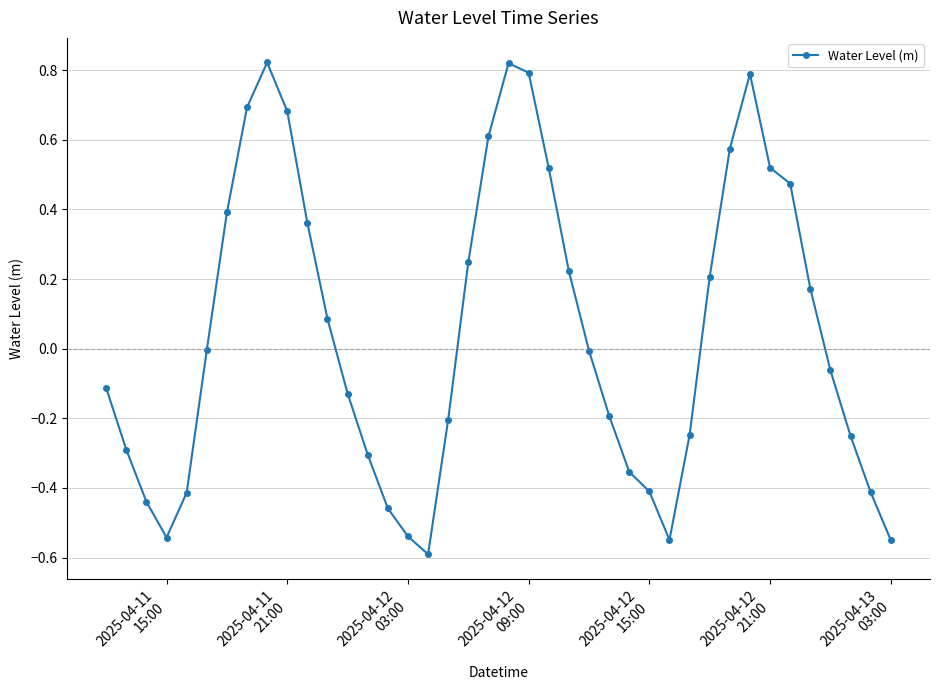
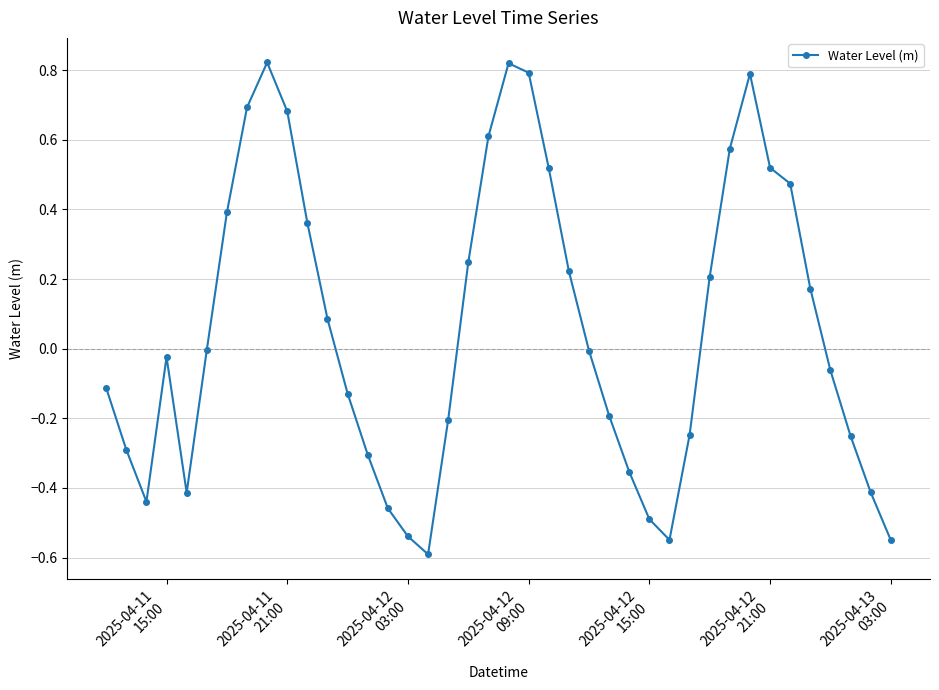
2025-04-11 15:00: -0.54 -> -0.02
2025-04-12 15:00: -0.41 -> -0.49
